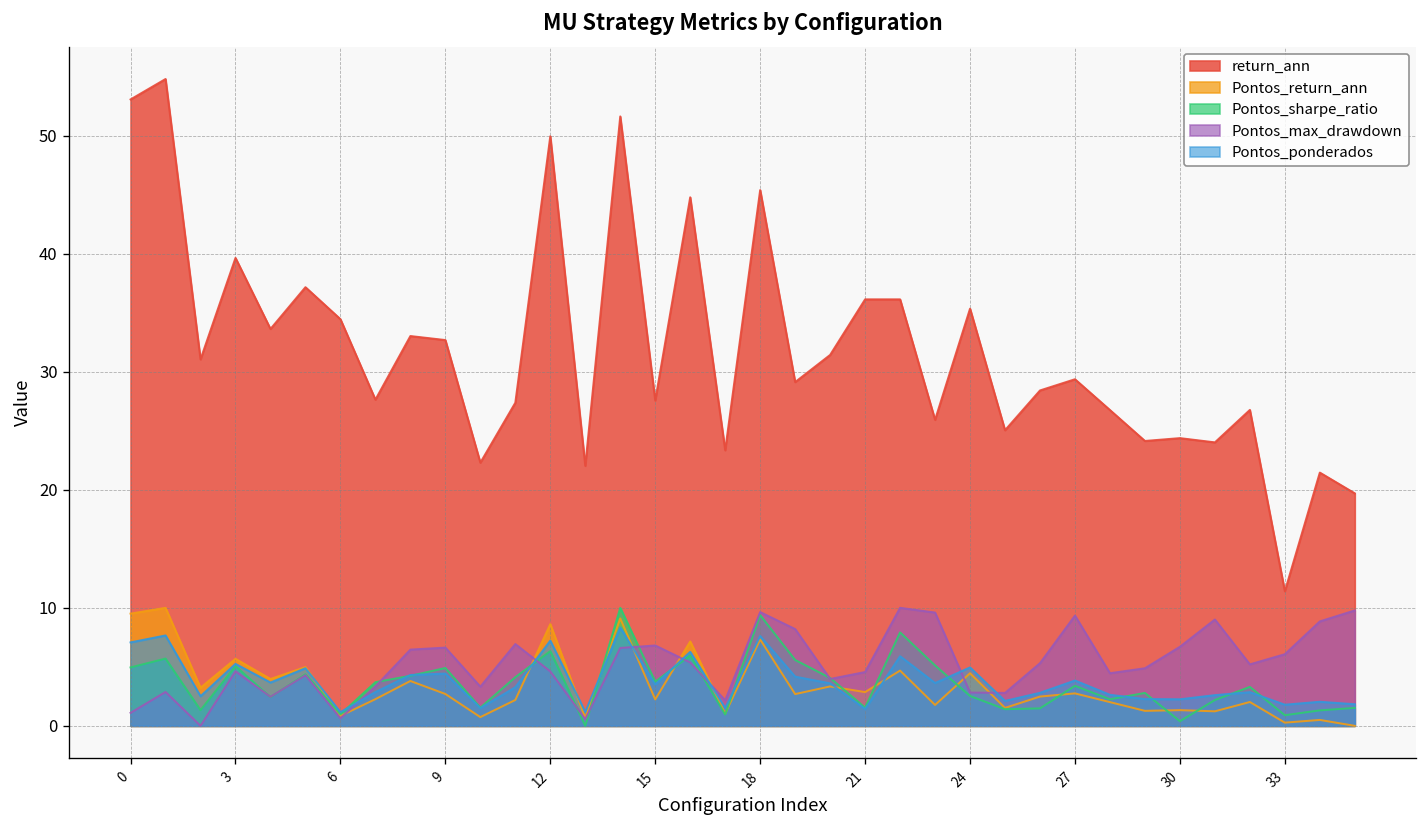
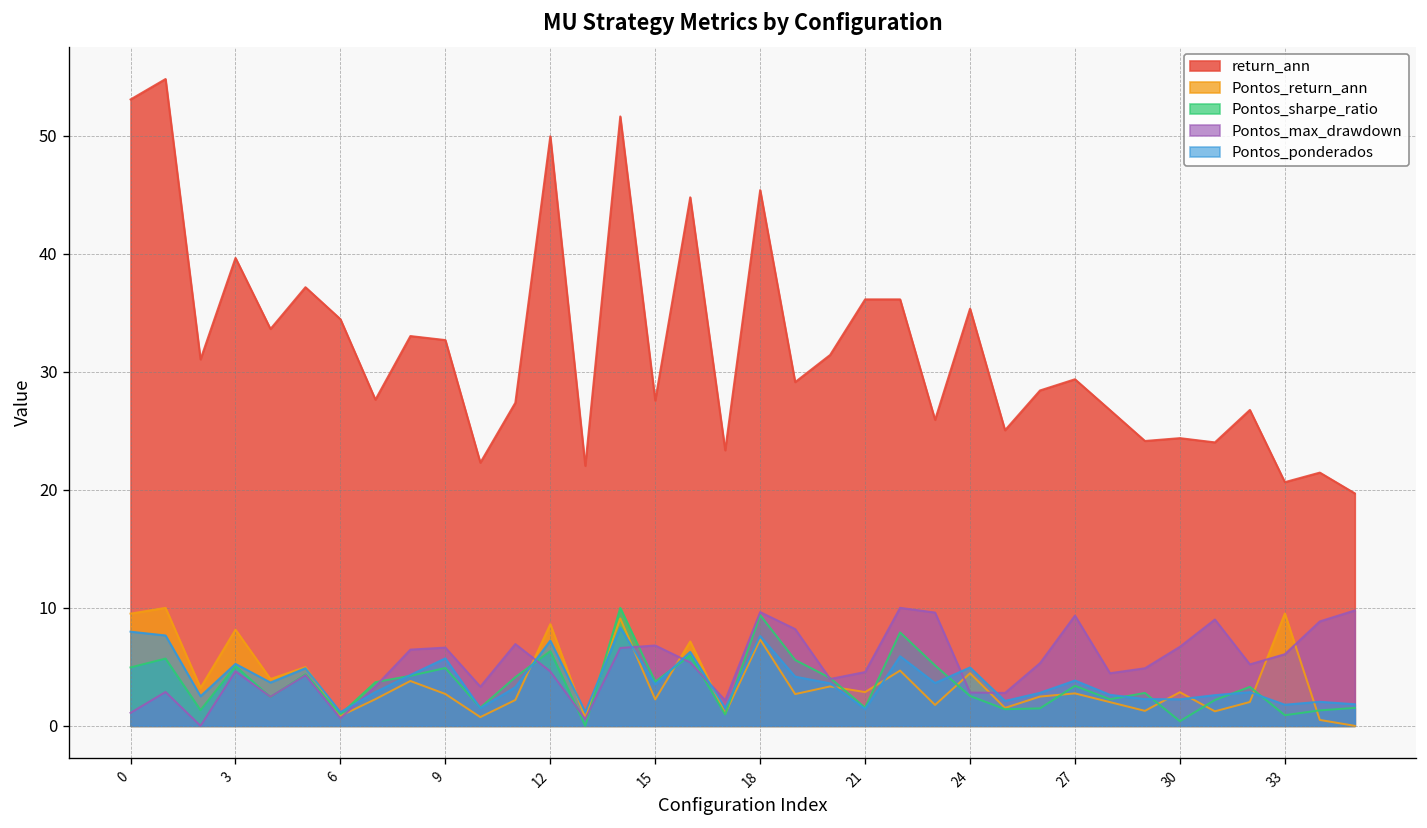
Pontos_ponderados, 0: 7 -> 8
Pontos_return_ann, 3: 6 -> 8
Pontos_ponderados, 9: 4 -> 6
Pontos_return_ann, 30: 1 -> 3
return_ann, 33: 11 -> 21
Pontos_return_ann, 33: 0 -> 10
